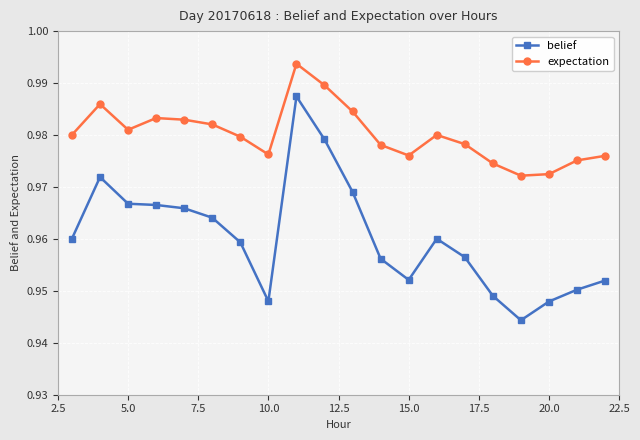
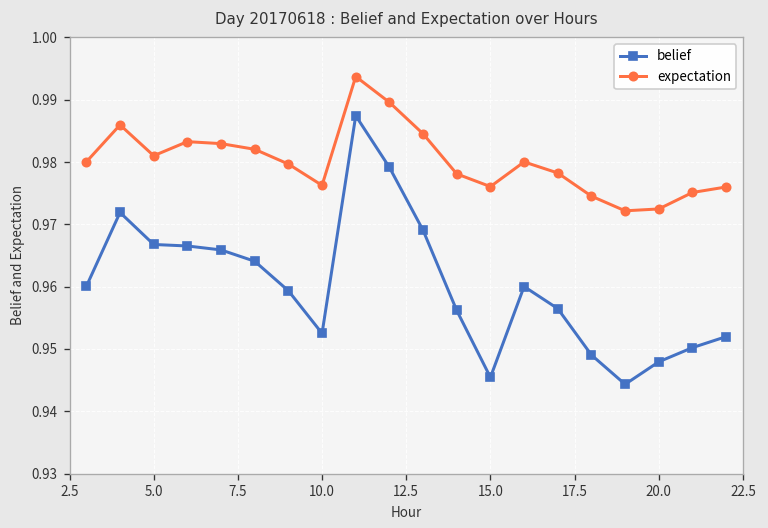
belief, 10.0: 0.948 -> 0.953
belief, 15.0: 0.952 -> 0.945
